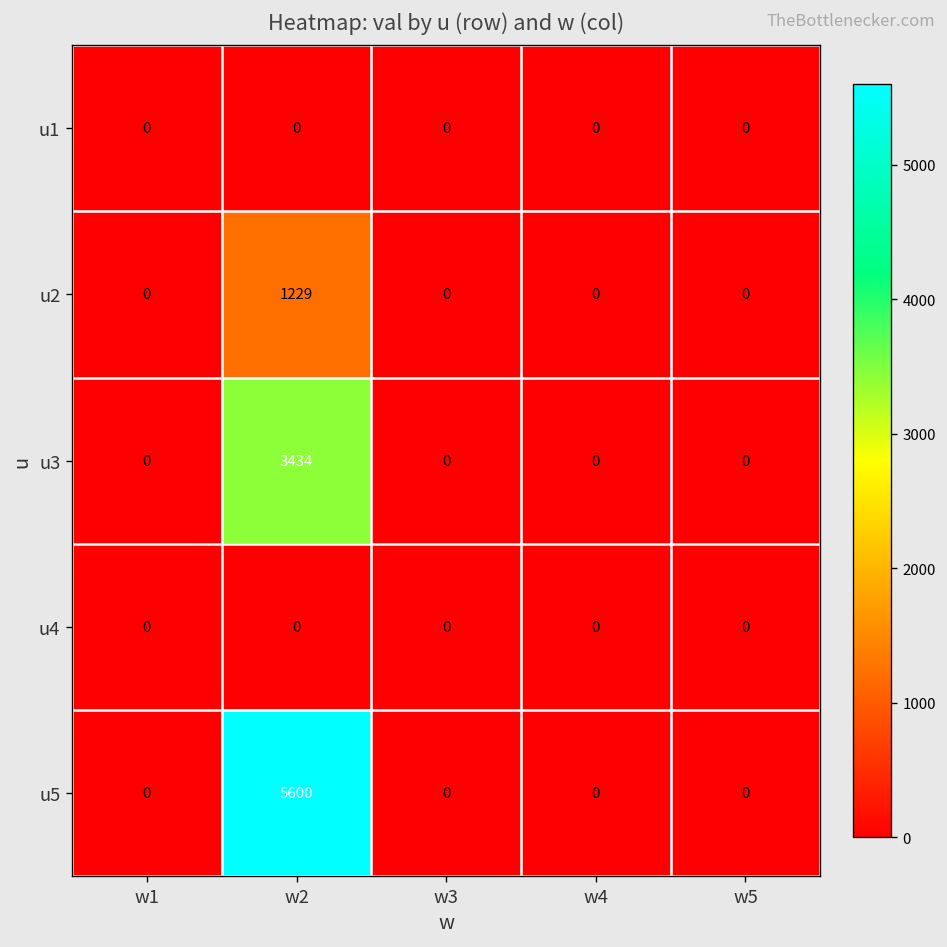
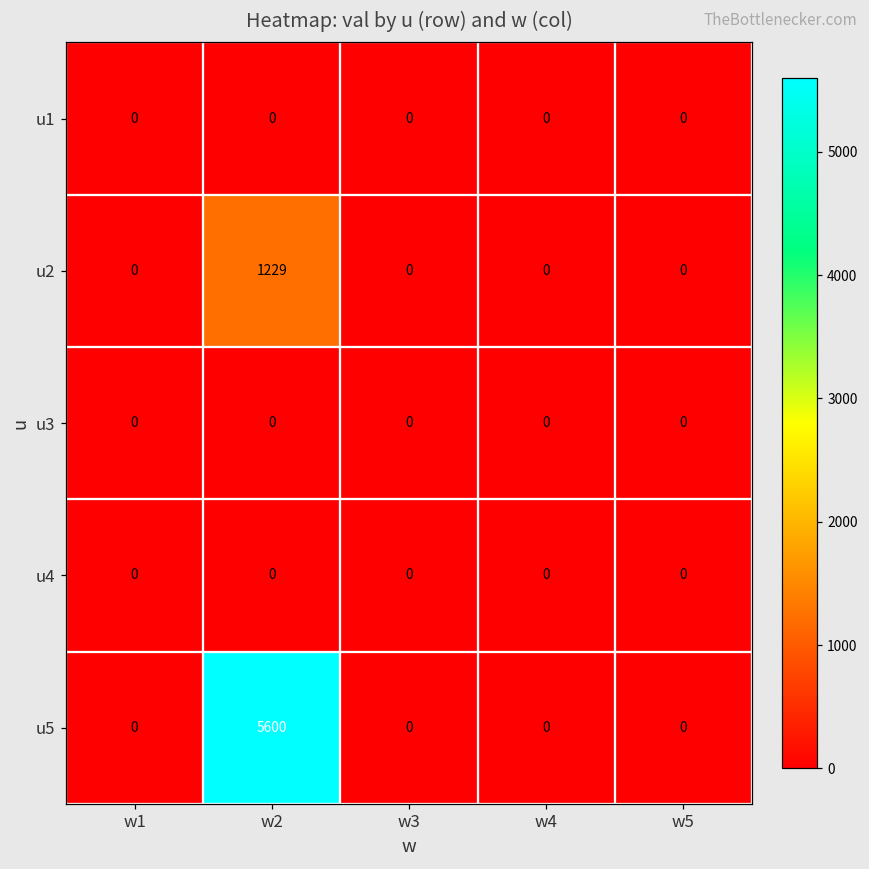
u3, w2: 3434 -> 0
